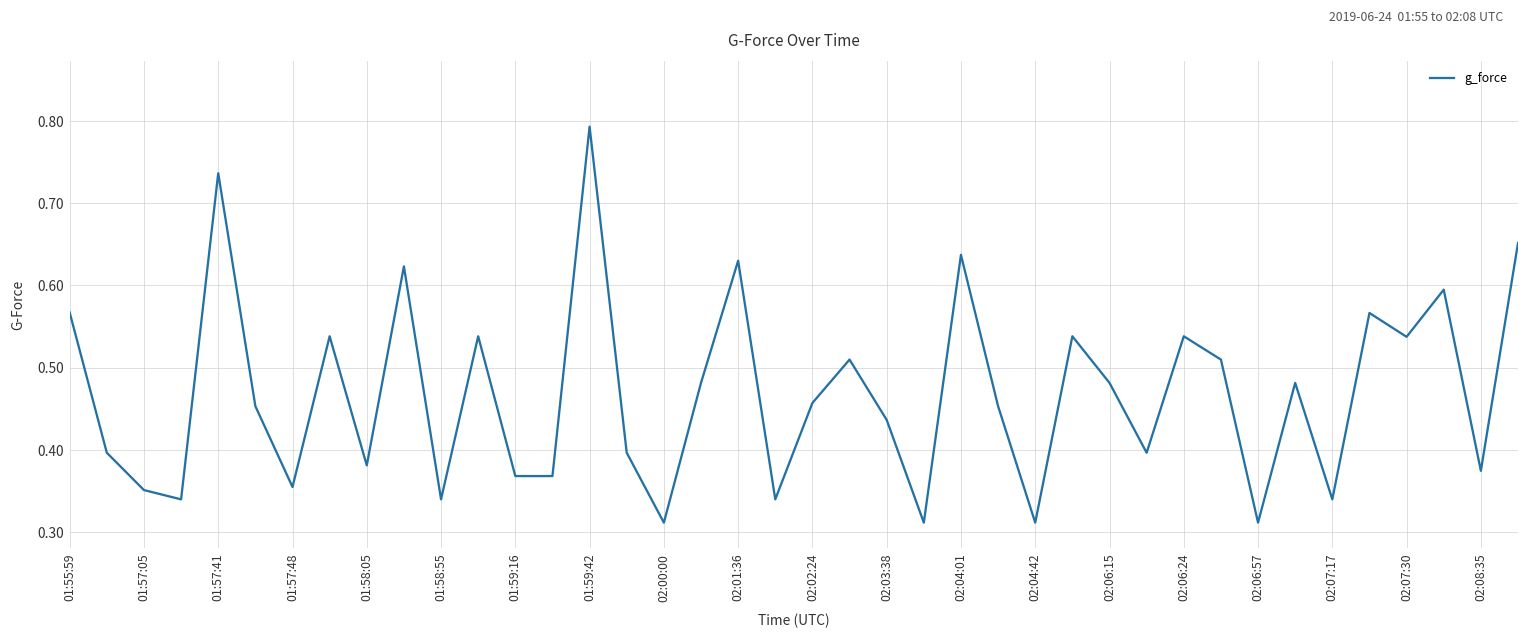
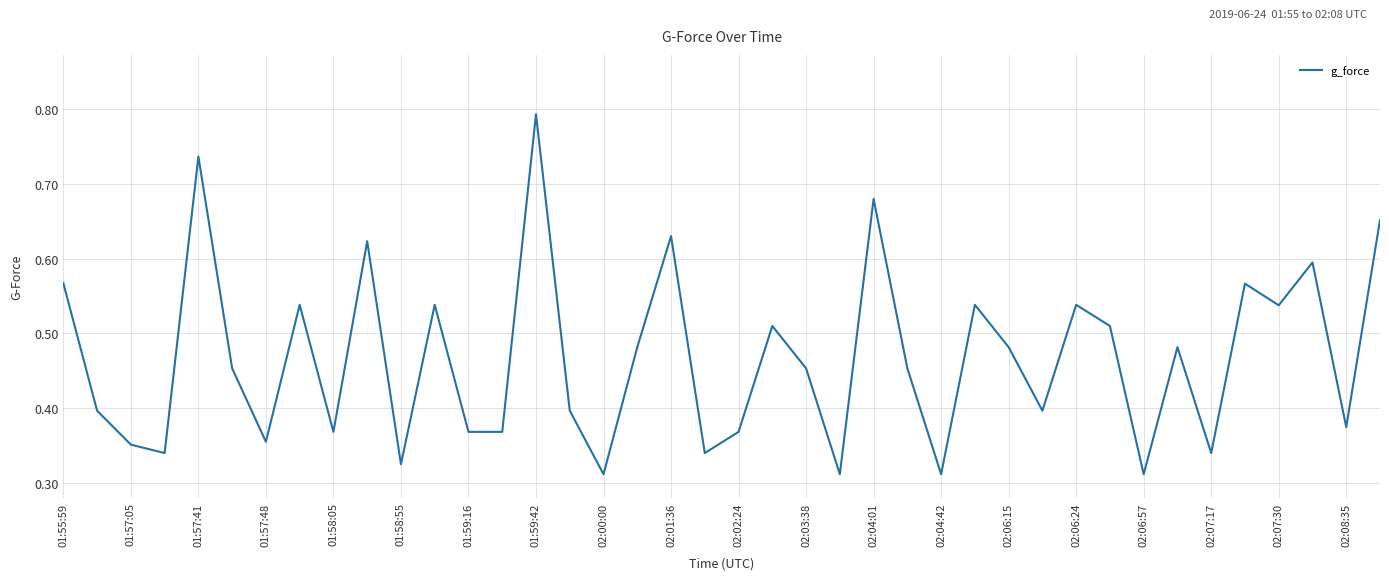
01:58:05: 0.38 -> 0.37
01:58:55: 0.34 -> 0.33
02:02:24: 0.46 -> 0.37
02:03:38: 0.44 -> 0.45
02:04:01: 0.64 -> 0.68
